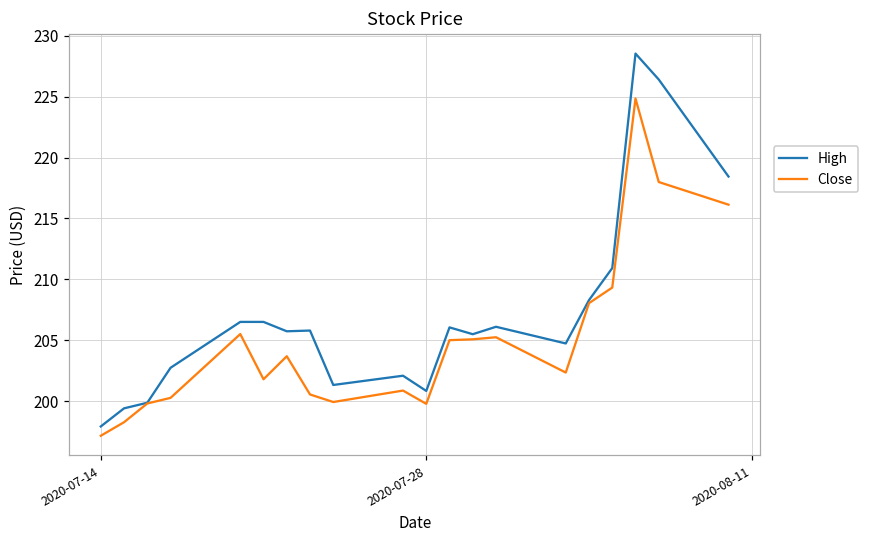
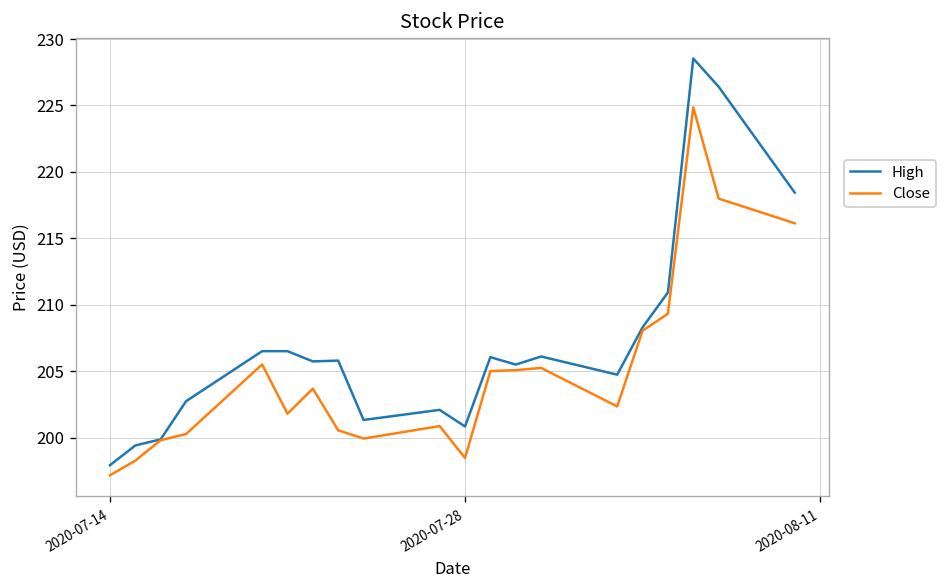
Close, 2020-07-28: 199.8 -> 198.5
